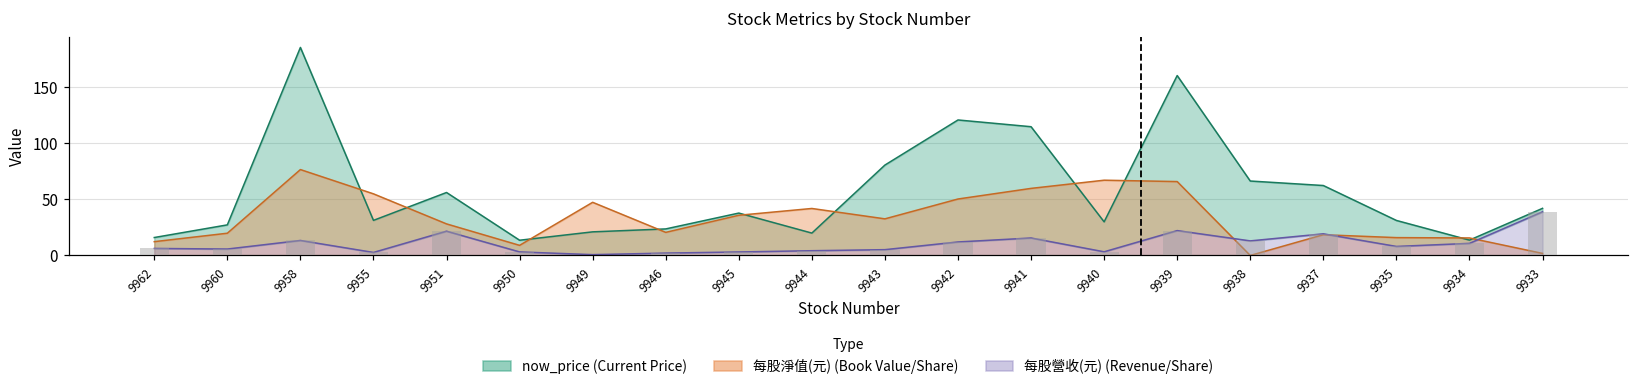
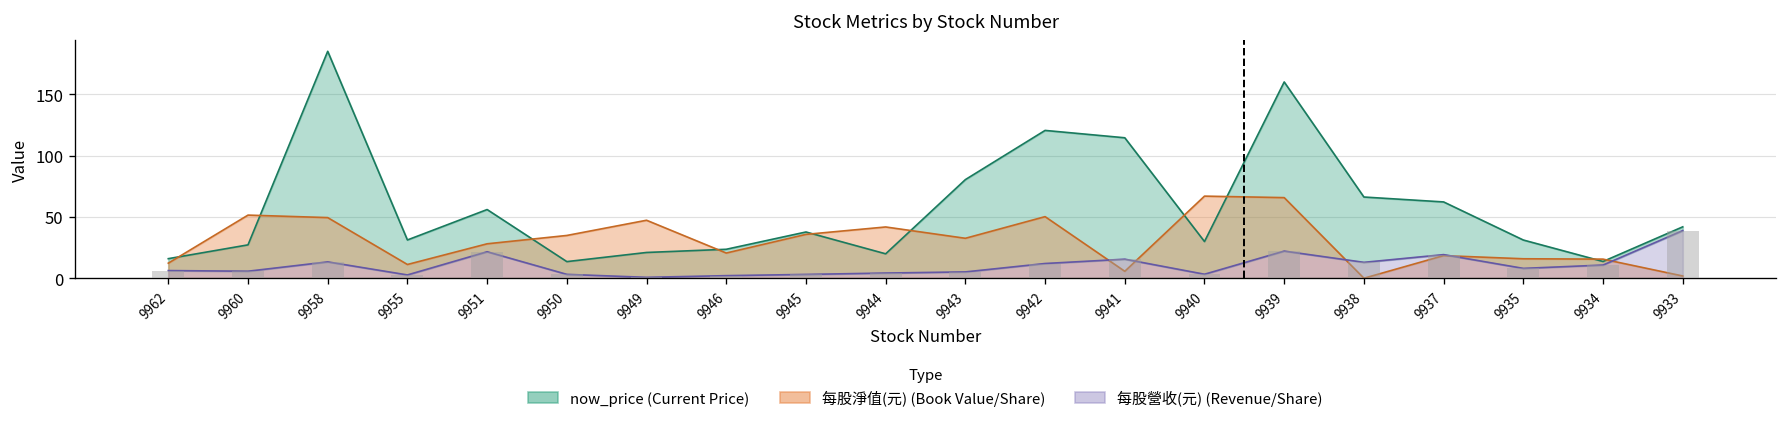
每股淨值(元) (Book Value/Share), 9960: 20 -> 51
每股淨值(元) (Book Value/Share), 9958: 76 -> 49
每股淨值(元) (Book Value/Share), 9955: 55 -> 11
每股淨值(元) (Book Value/Share), 9950: 9 -> 35
每股淨值(元) (Book Value/Share), 9941: 60 -> 6
